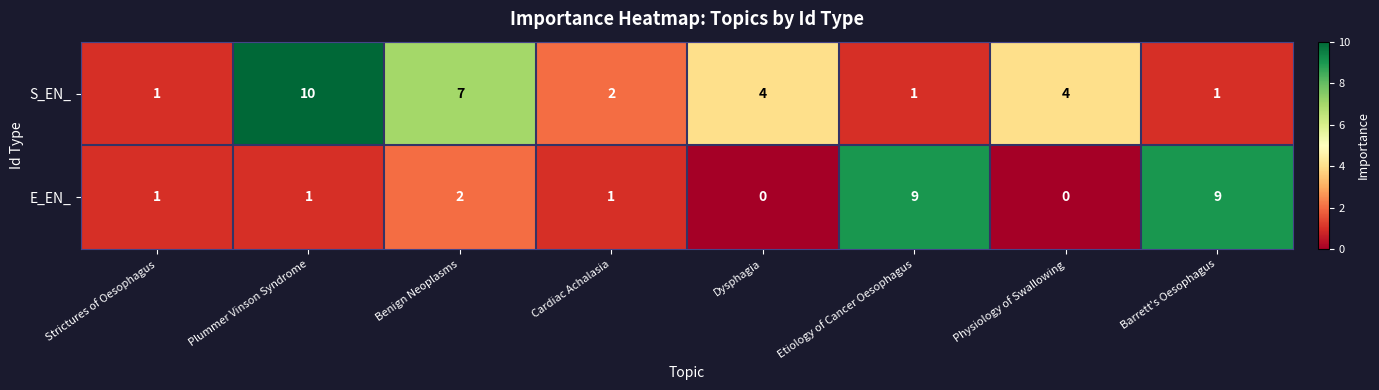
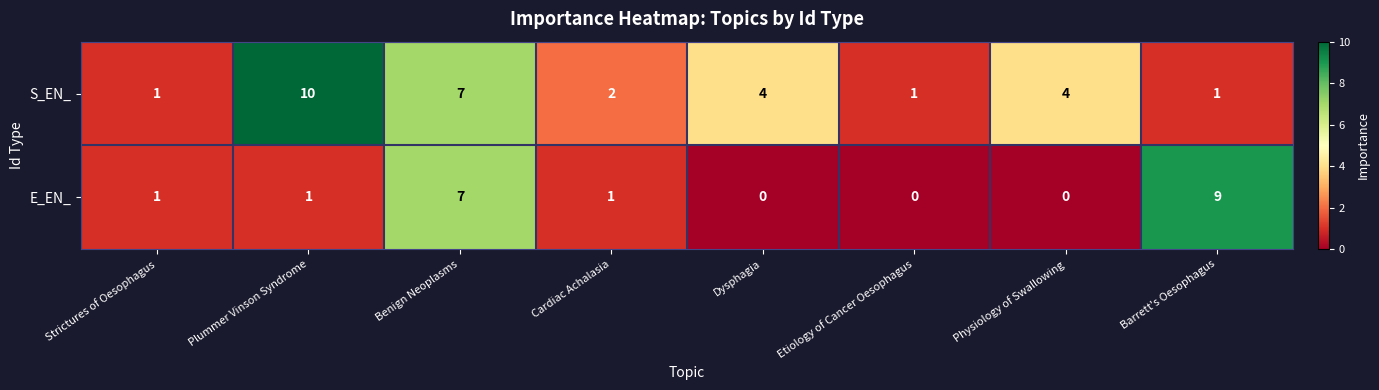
E_EN_, Benign Neoplasms: 2 -> 7
E_EN_, Etiology of Cancer Oesophagus: 9 -> 0
